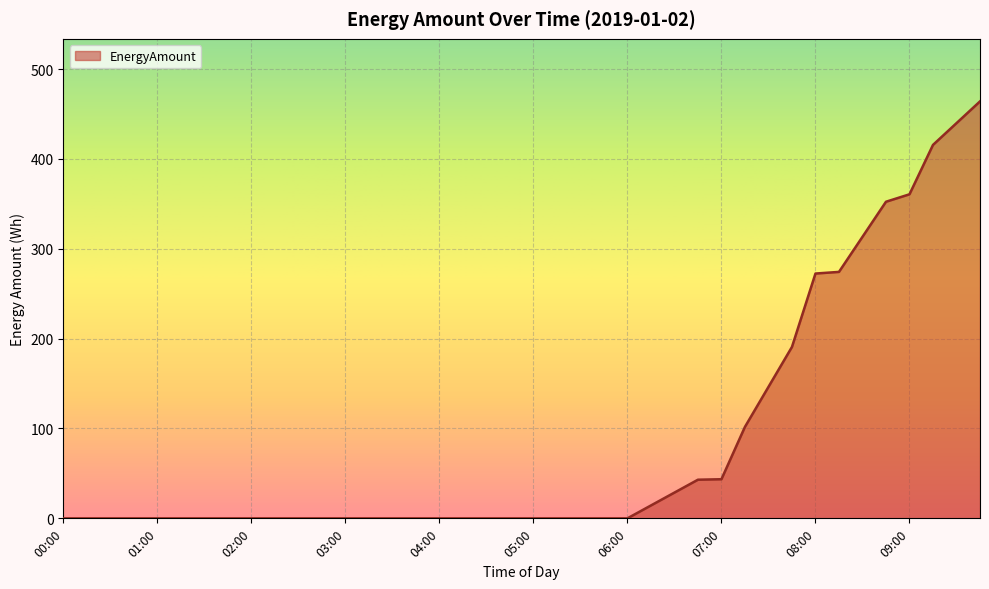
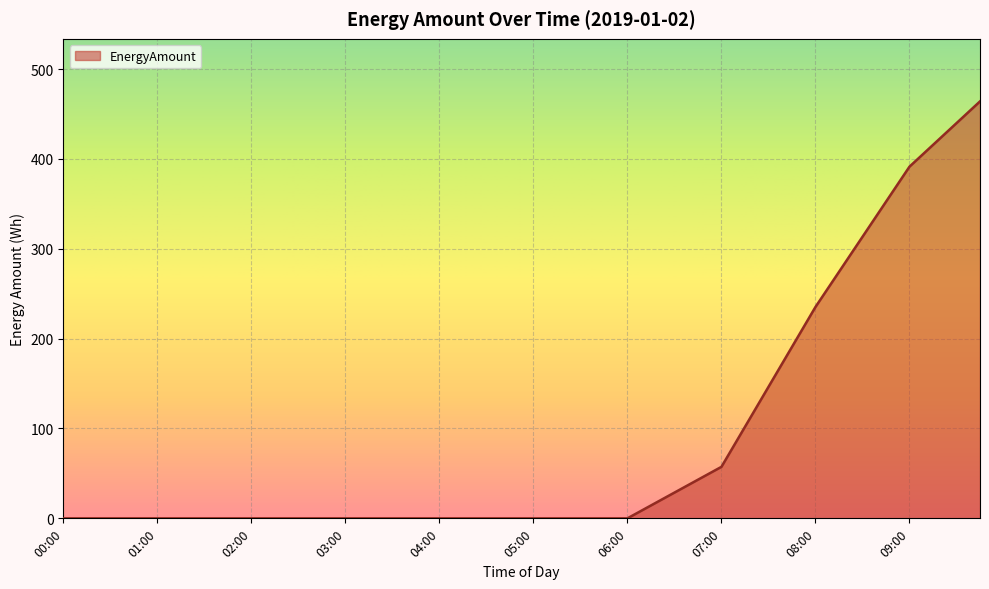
07:00: 40 -> 60
08:00: 270 -> 240
09:00: 360 -> 390
